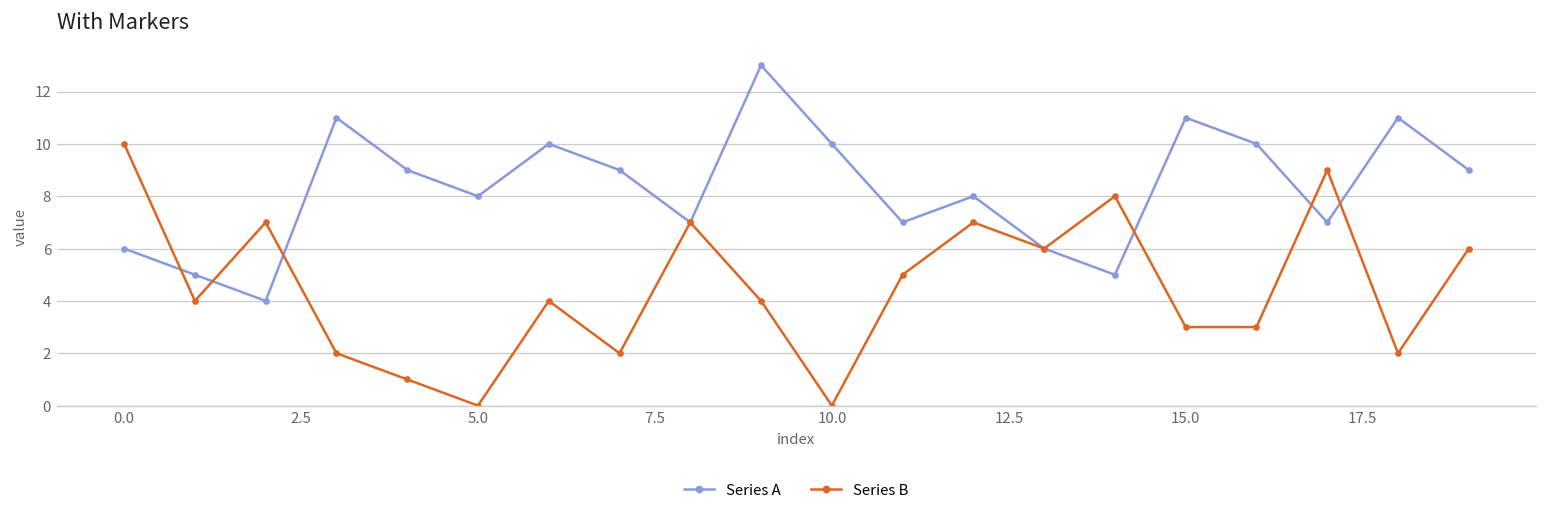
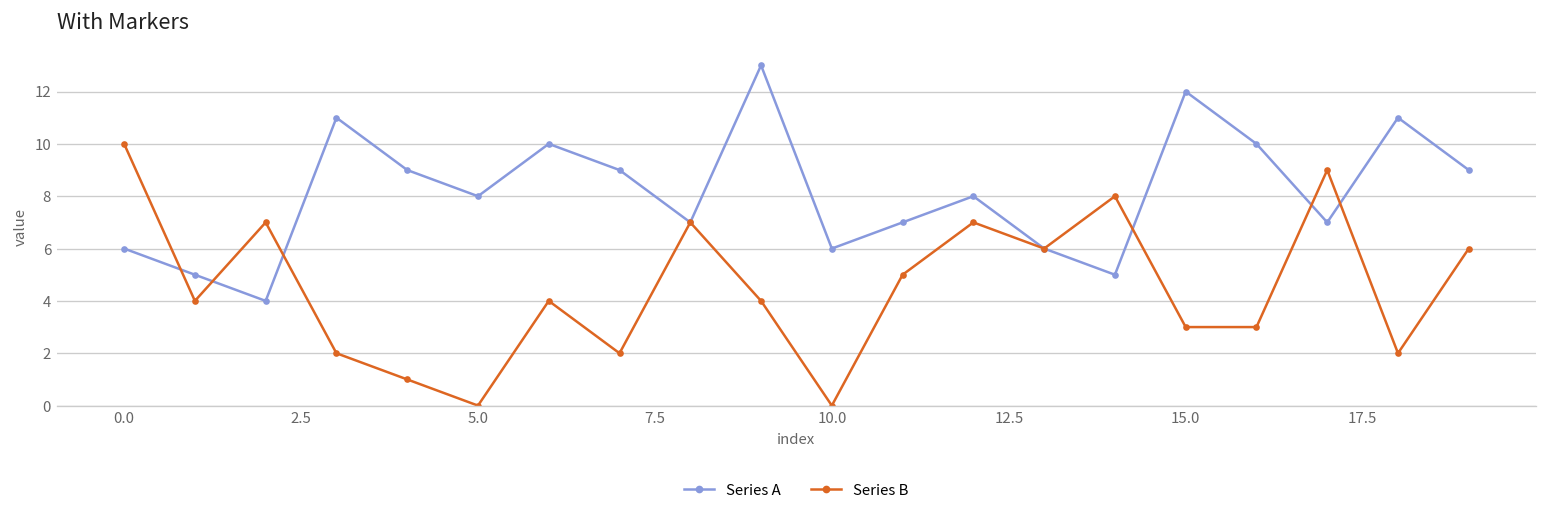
Series A, 10.0: 10 -> 6
Series A, 15.0: 11 -> 12
